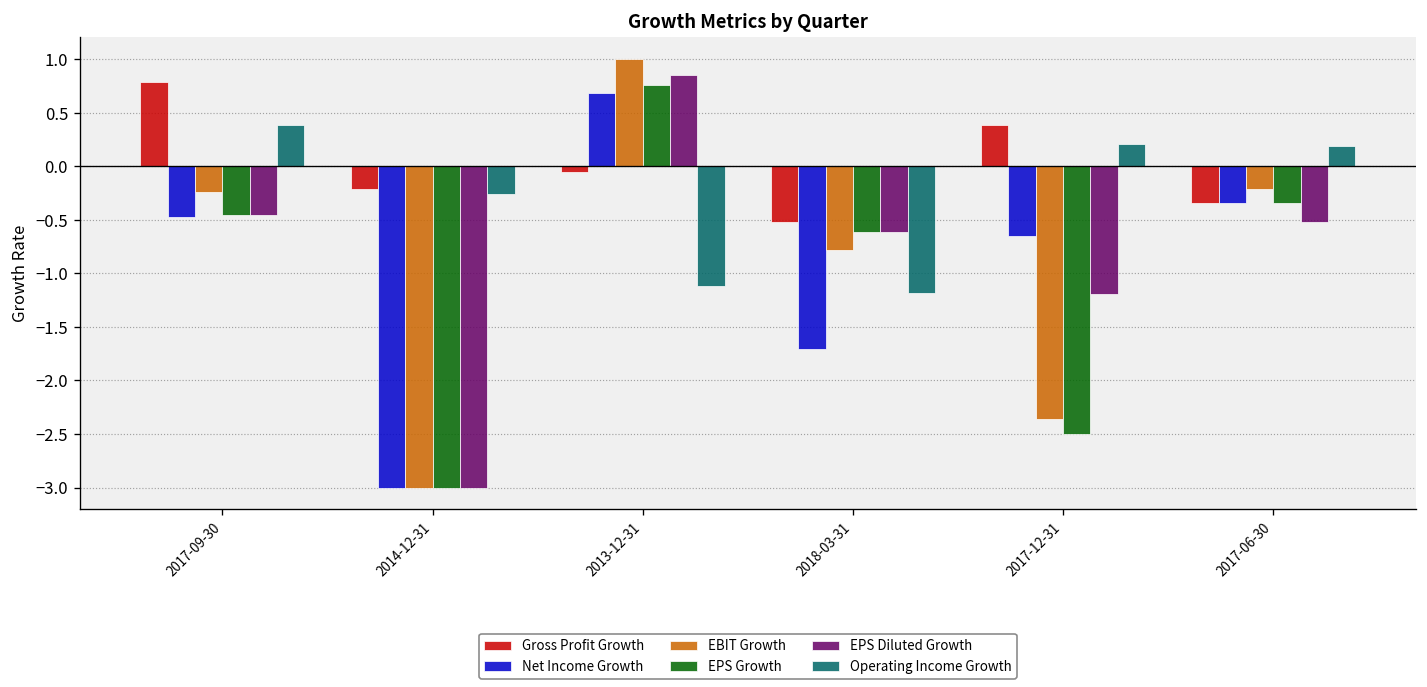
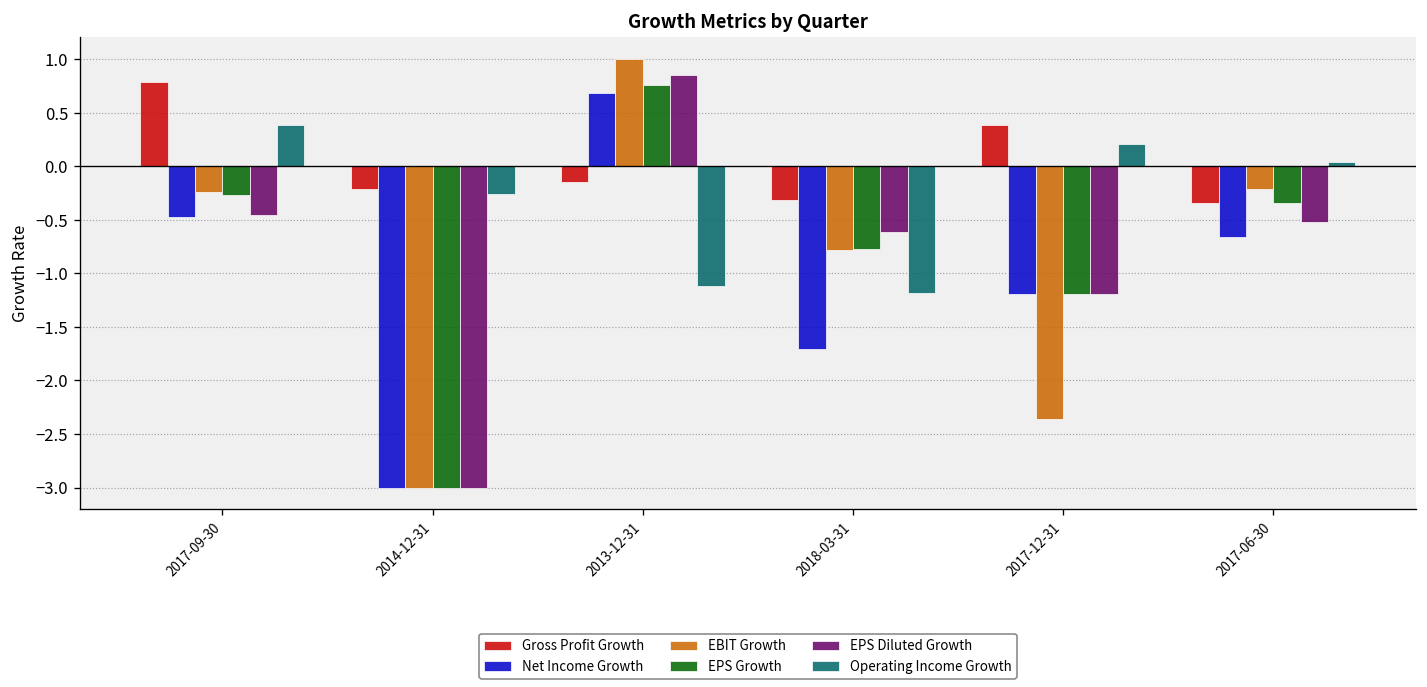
EPS Growth, 2017-09-30: -0.5 -> -0.3
Gross Profit Growth, 2013-12-31: -0.05 -> -0.15
Gross Profit Growth, 2018-03-31: -0.5 -> -0.3
EPS Growth, 2018-03-31: -0.6 -> -0.8
Net Income Growth, 2017-12-31: -0.6 -> -1.2
EPS Growth, 2017-12-31: -2.5 -> -1.2
Net Income Growth, 2017-06-30: -0.3 -> -0.7
Operating Income Growth, 2017-06-30: 0.2 -> 0.0
